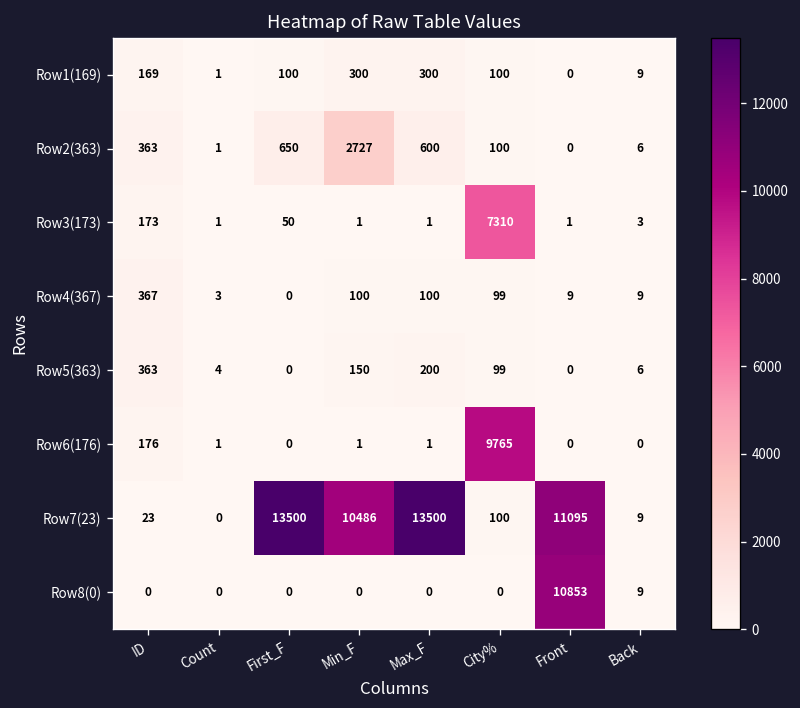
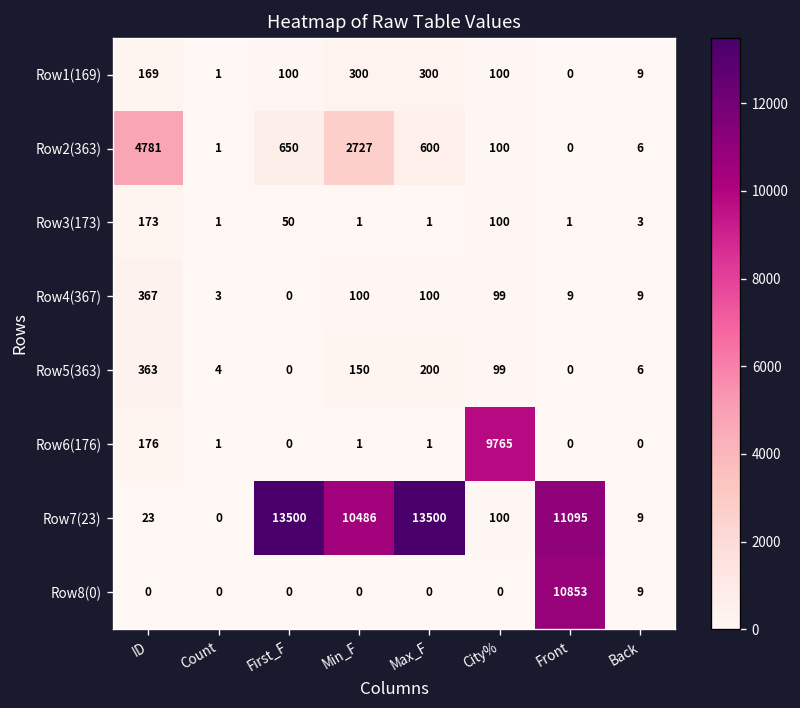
Row2(363), ID: 363 -> 4781
Row3(173), City%: 7310 -> 100
